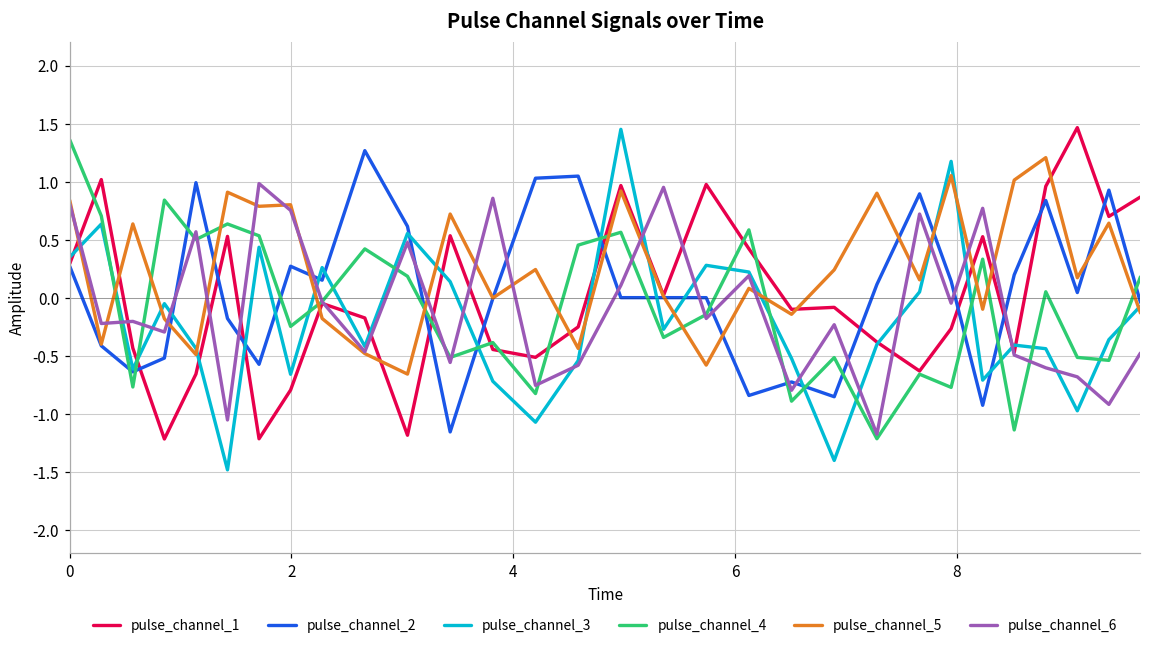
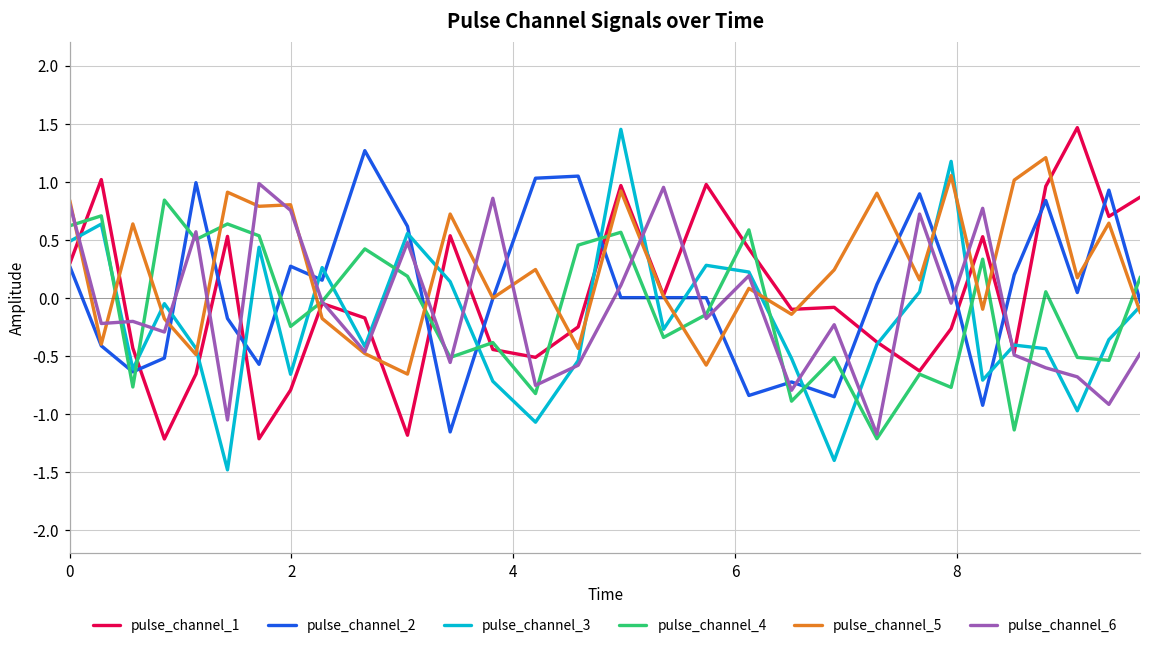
pulse_channel_3, 0: 0.35 -> 0.49
pulse_channel_4, 0: 1.36 -> 0.62
